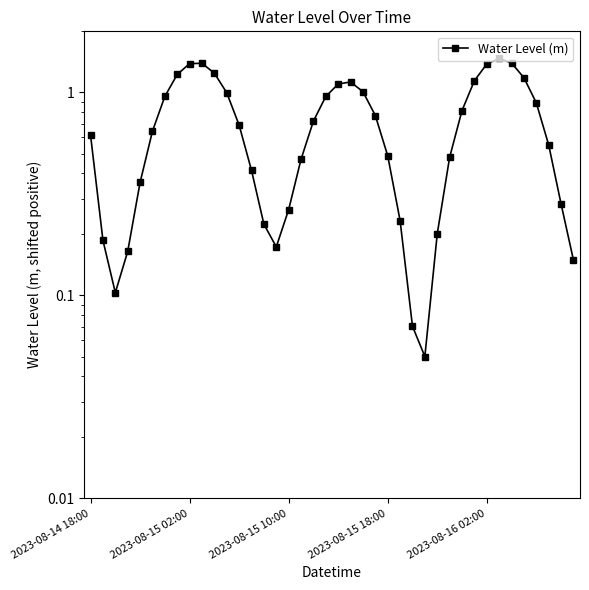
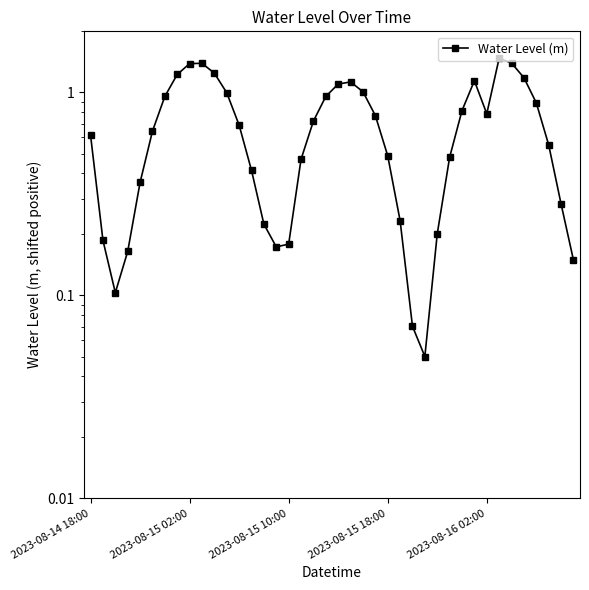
2023-08-15 10:00: 0.26 -> 0.18
2023-08-16 02:00: 1.4 -> 0.79
